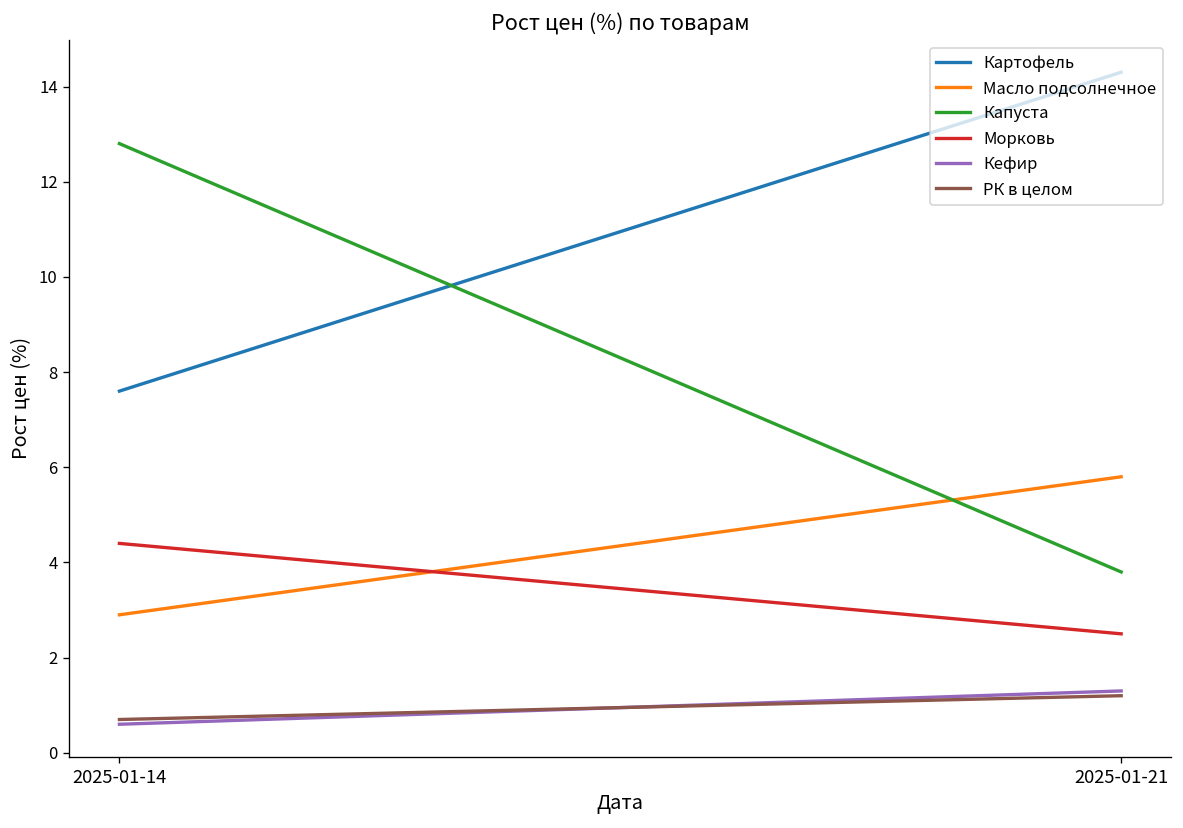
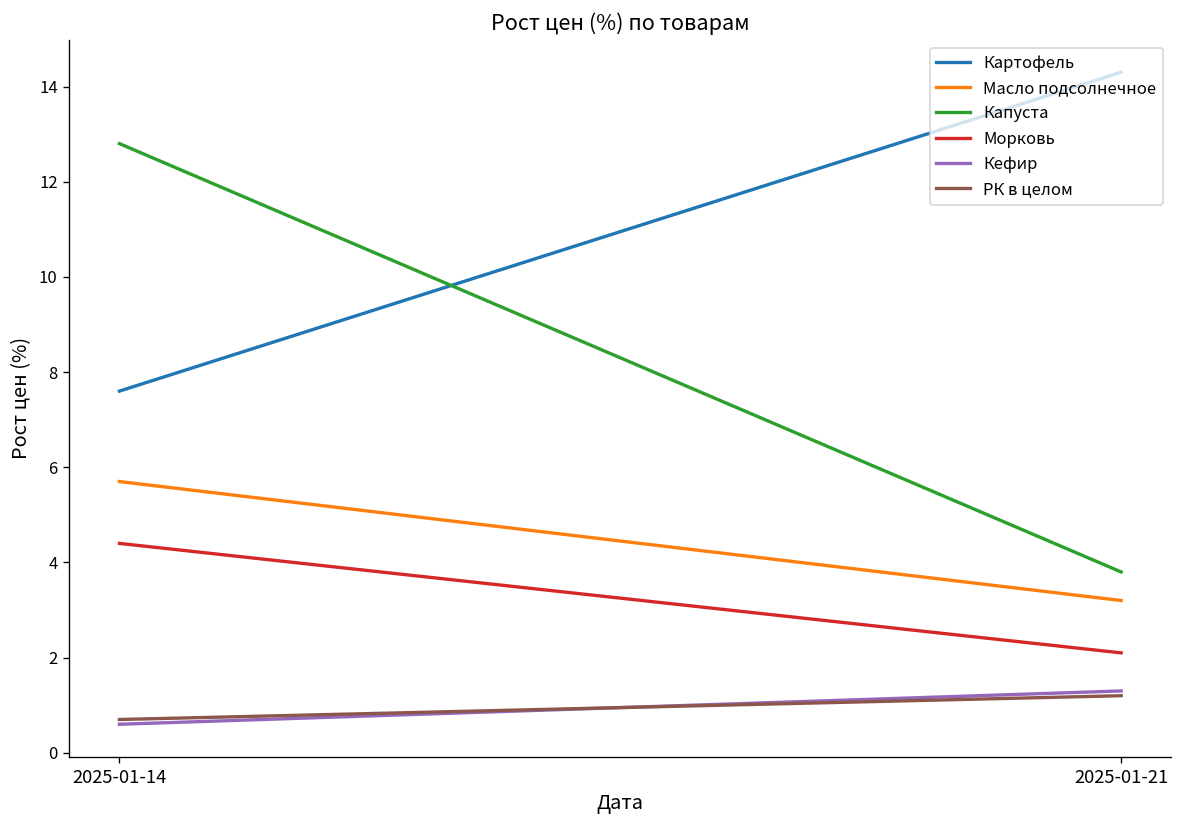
Масло подсолнечное, 2025-01-14: 2.9 -> 5.7
Масло подсолнечное, 2025-01-21: 5.8 -> 3.2
Морковь, 2025-01-21: 2.5 -> 2.1
